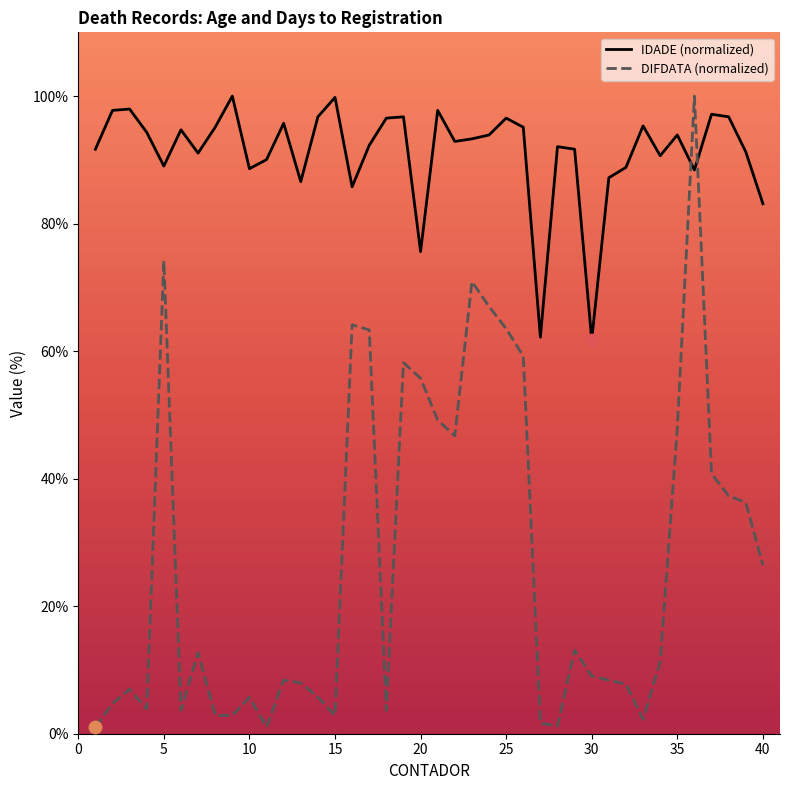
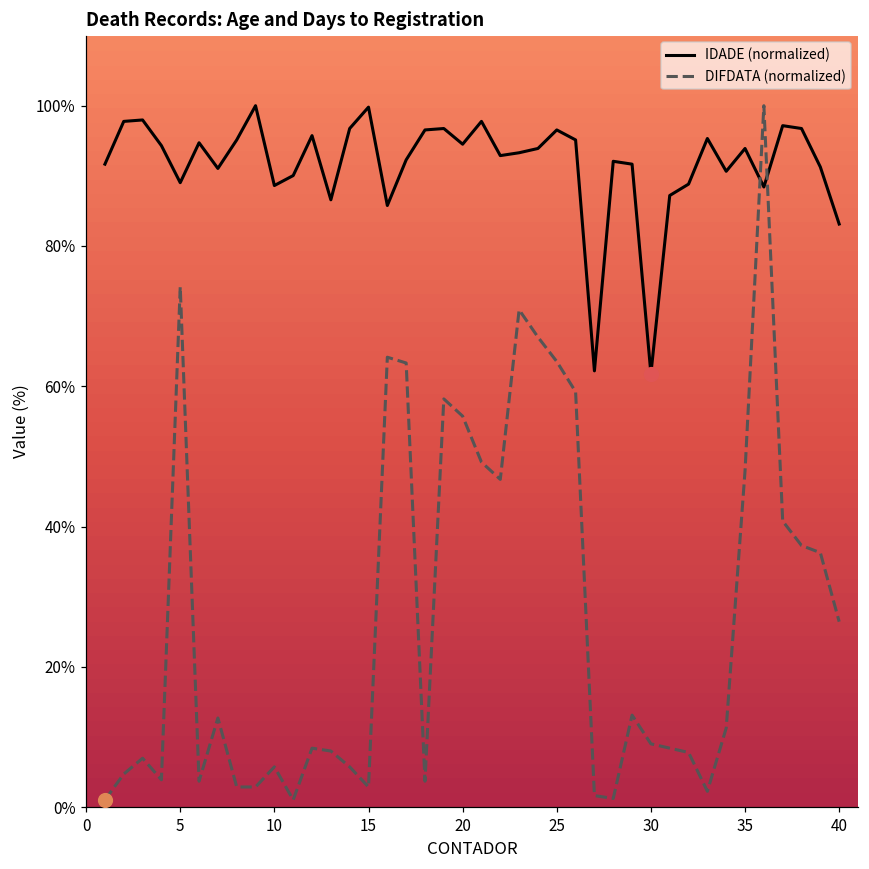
IDADE (normalized), 20: 76% -> 95%
